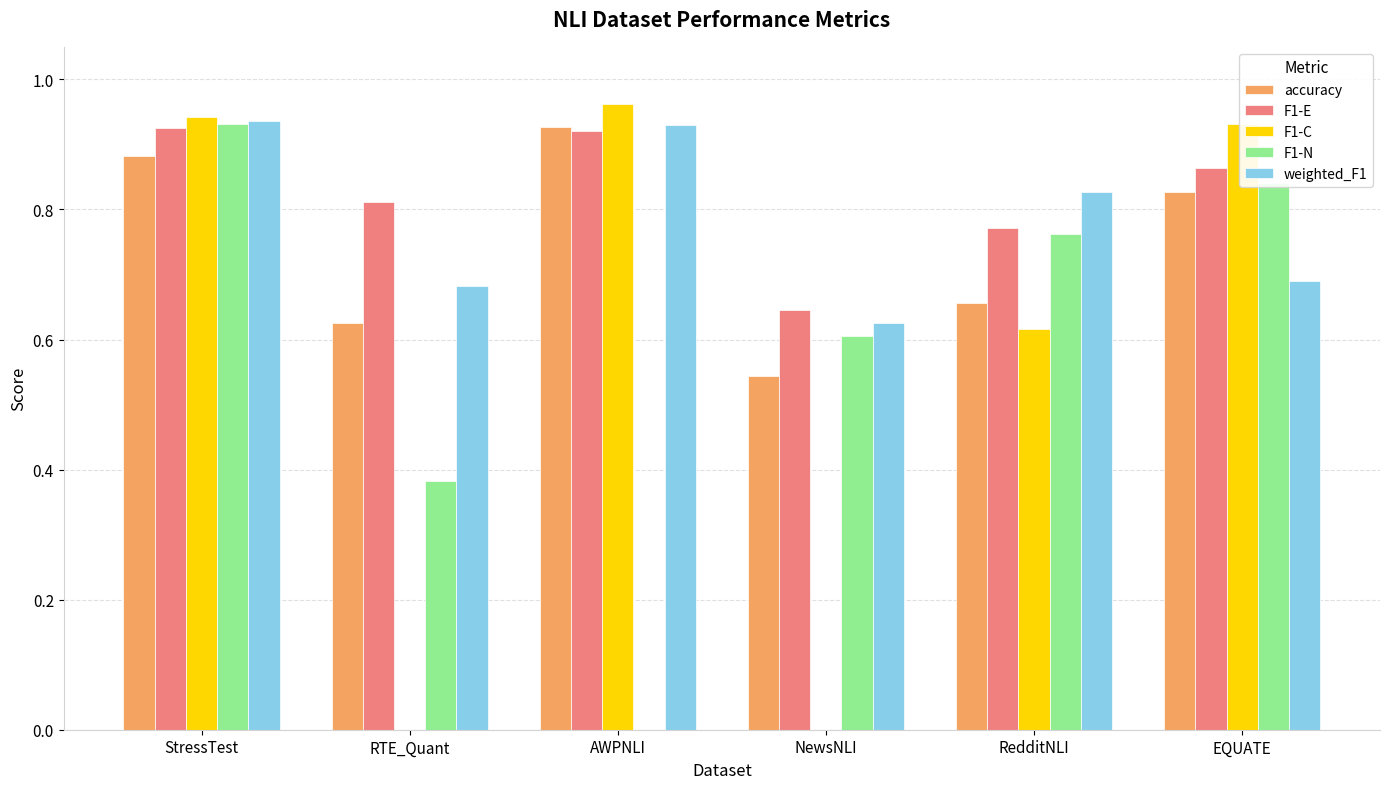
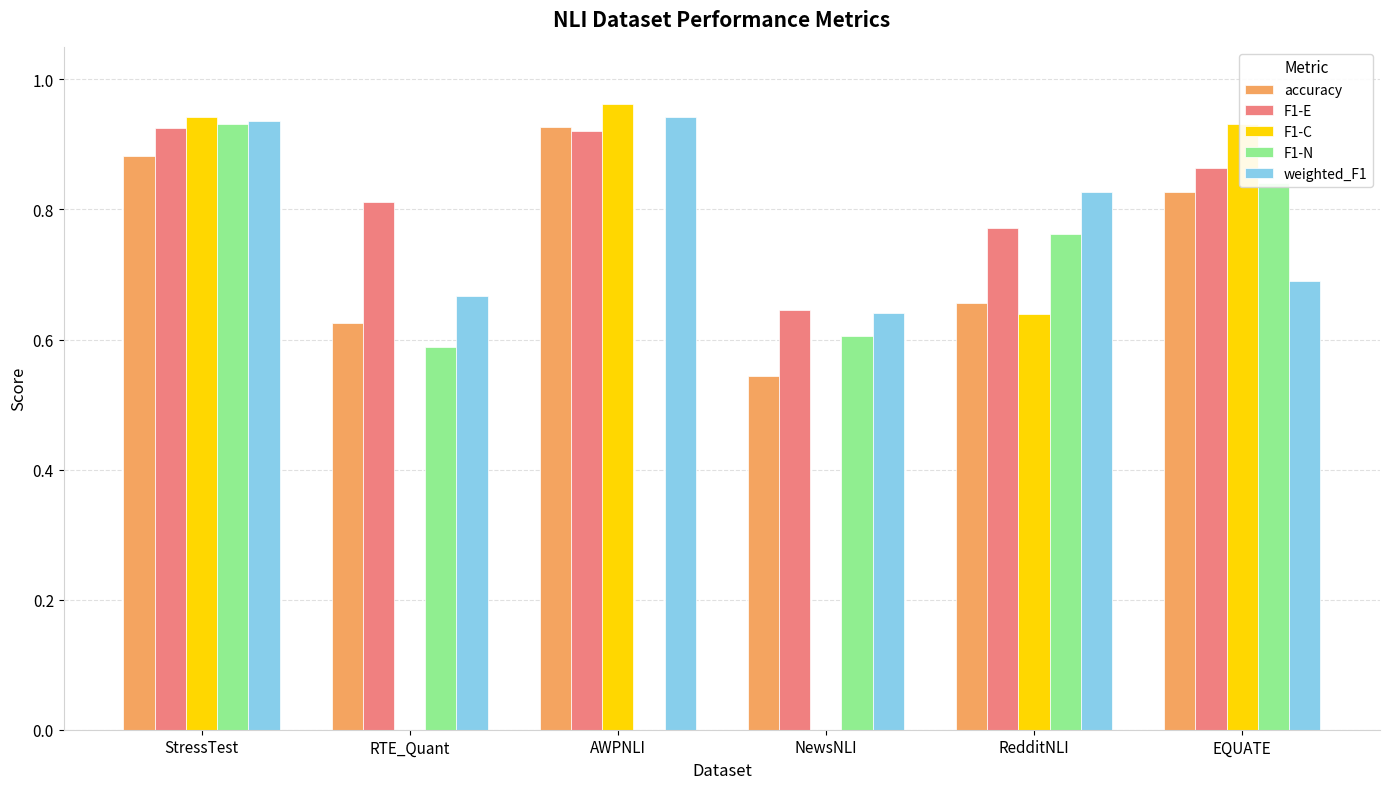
F1-N, RTE_Quant: 0.38 -> 0.59
weighted_F1, RTE_Quant: 0.68 -> 0.67
weighted_F1, AWPNLI: 0.93 -> 0.94
weighted_F1, NewsNLI: 0.63 -> 0.64
F1-C, RedditNLI: 0.62 -> 0.64
